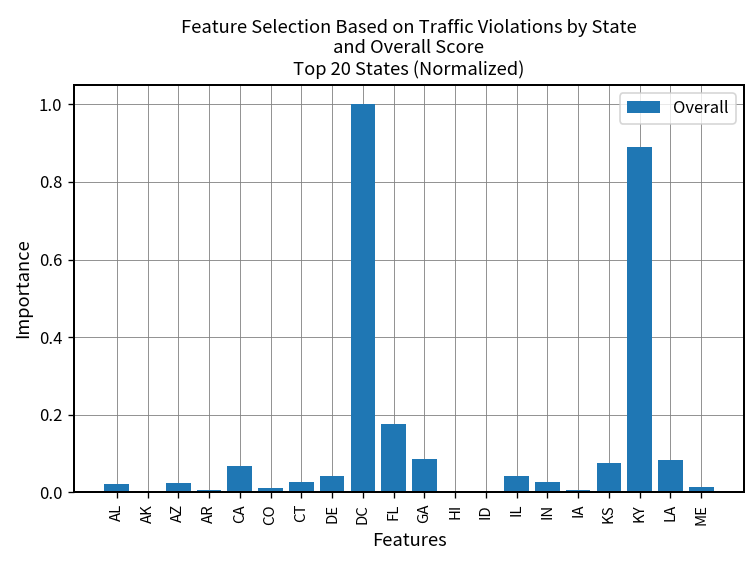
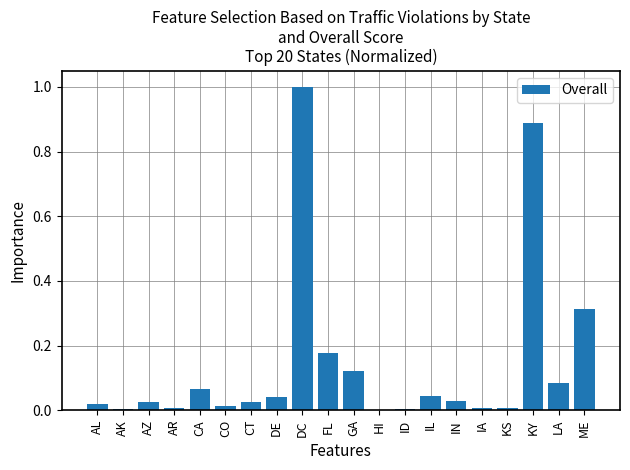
GA: 0.09 -> 0.12
KS: 0.08 -> 0.01
ME: 0.01 -> 0.31
